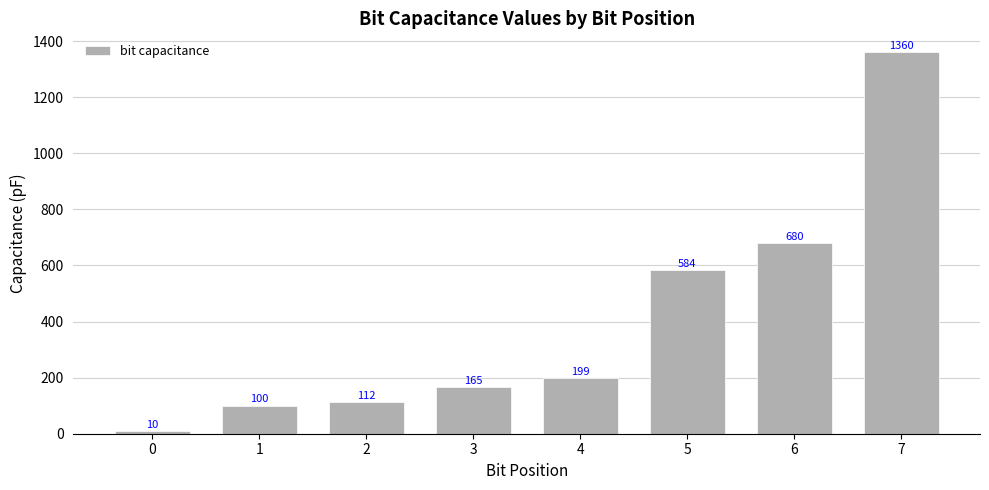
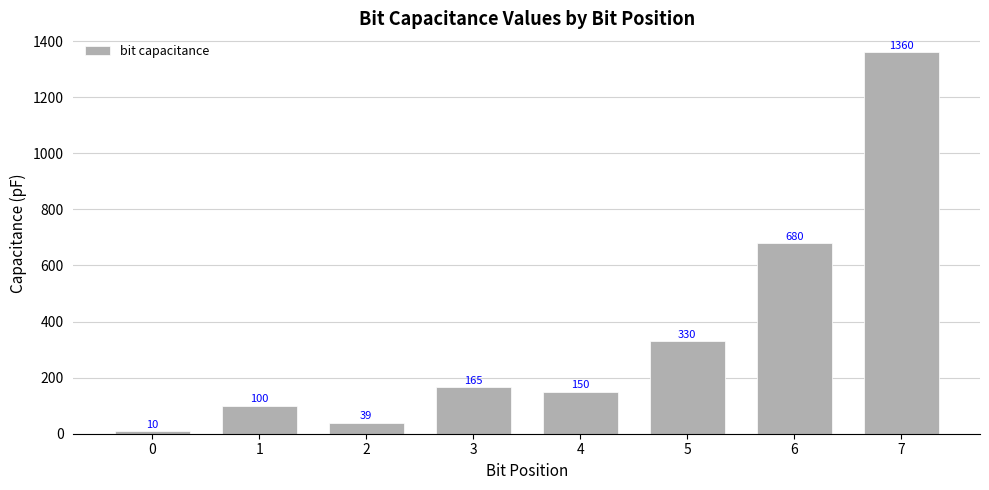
2: 112 -> 39
4: 199 -> 150
5: 584 -> 330
